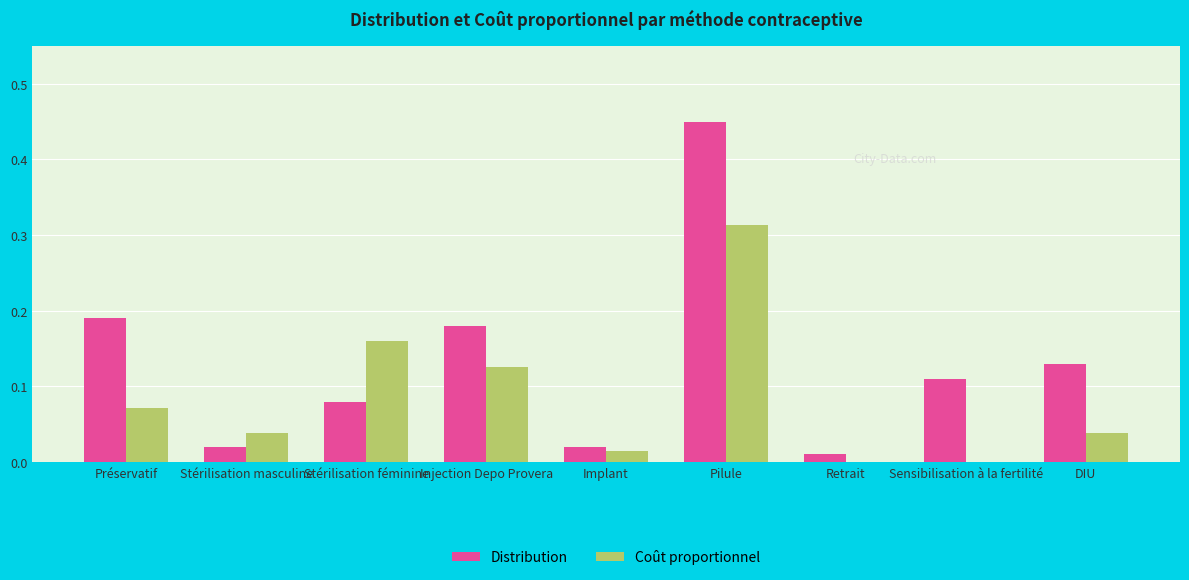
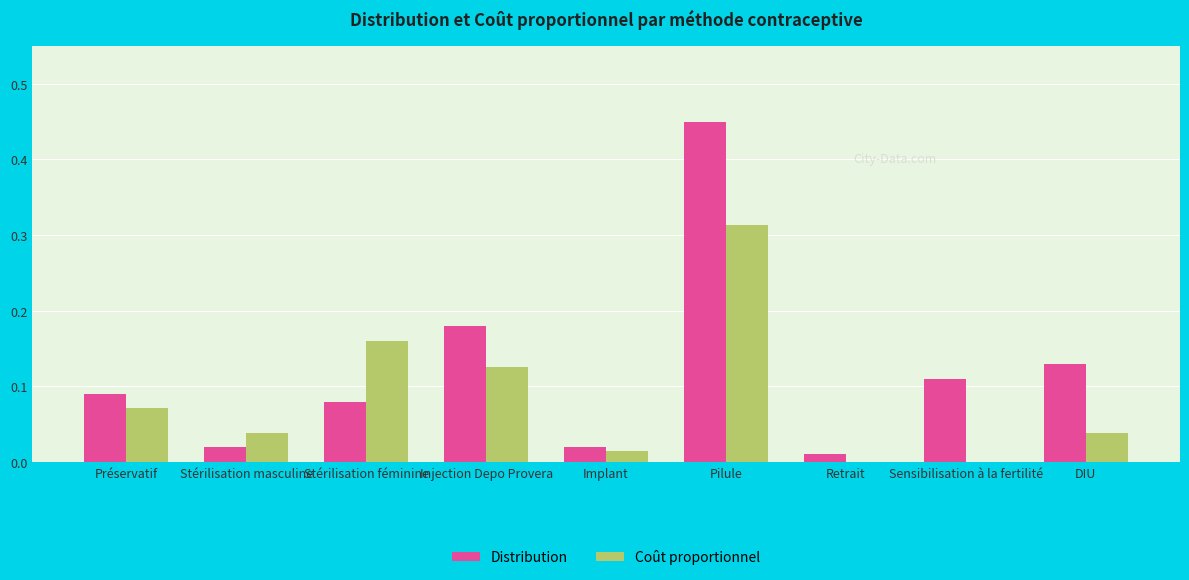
Distribution, Préservatif: 0.19 -> 0.09
